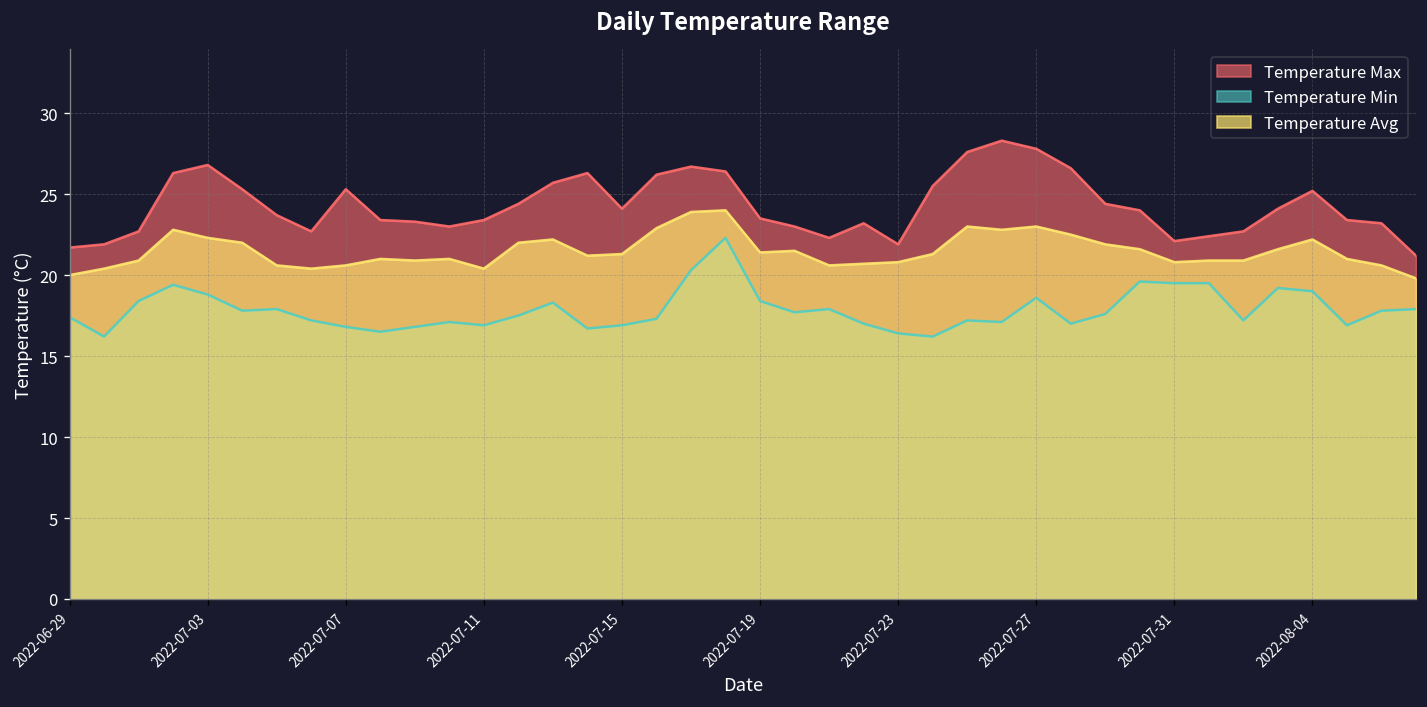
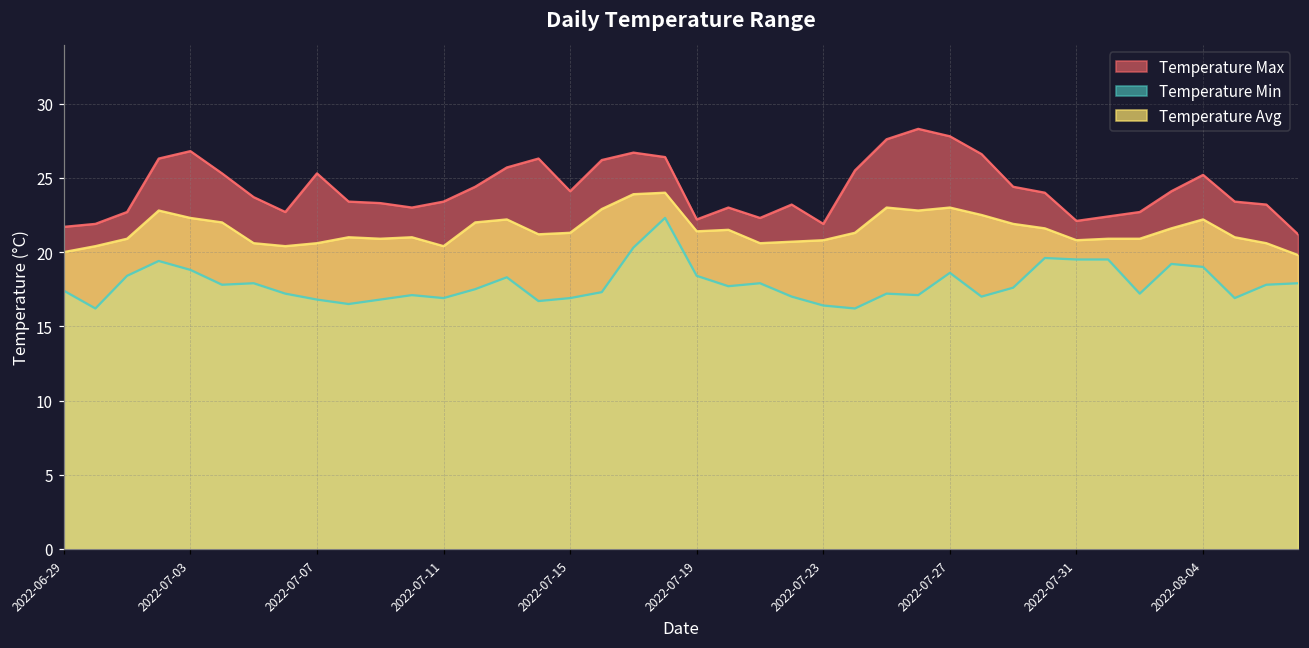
Temperature Max, 2022-07-19: 23.5 -> 22.2
